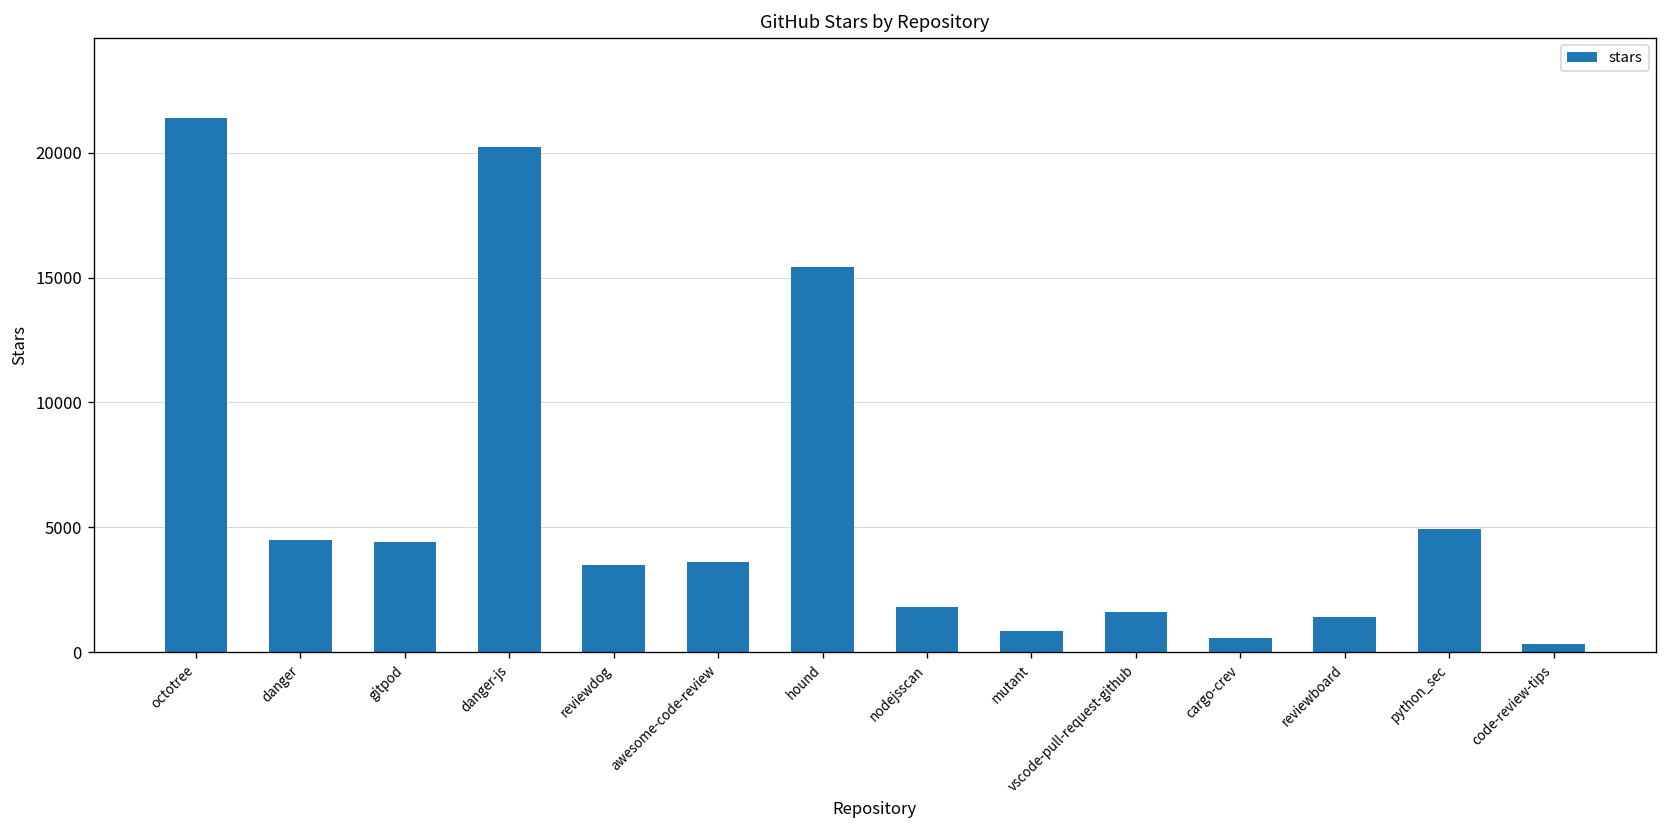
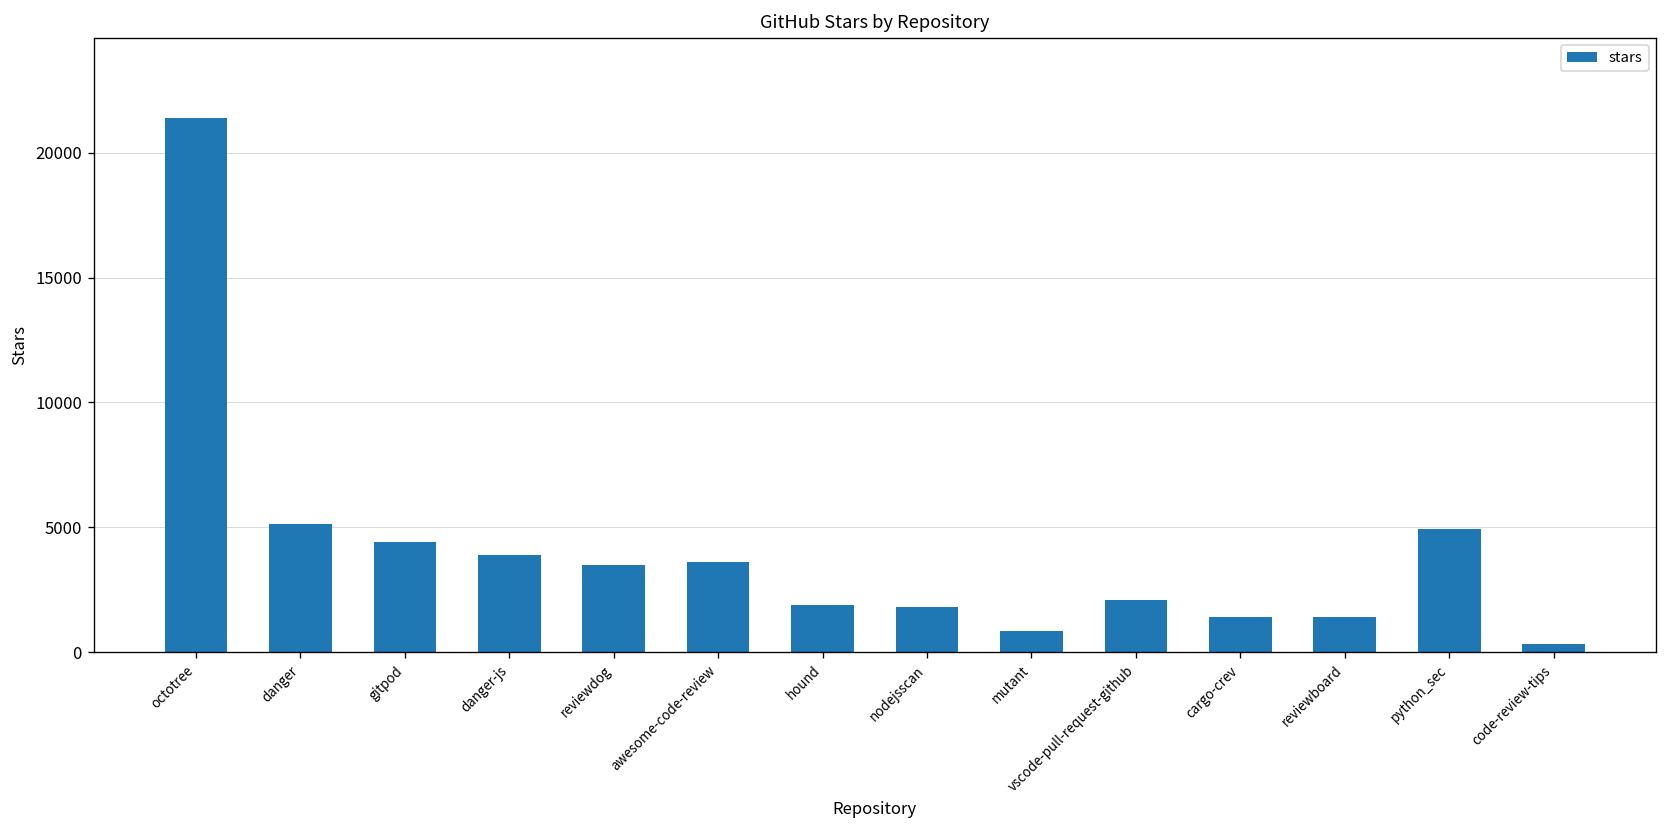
danger: 4500 -> 5100
danger-js: 20200 -> 3900
hound: 15400 -> 1900
vscode-pull-request-github: 1600 -> 2100
cargo-crev: 500 -> 1400
